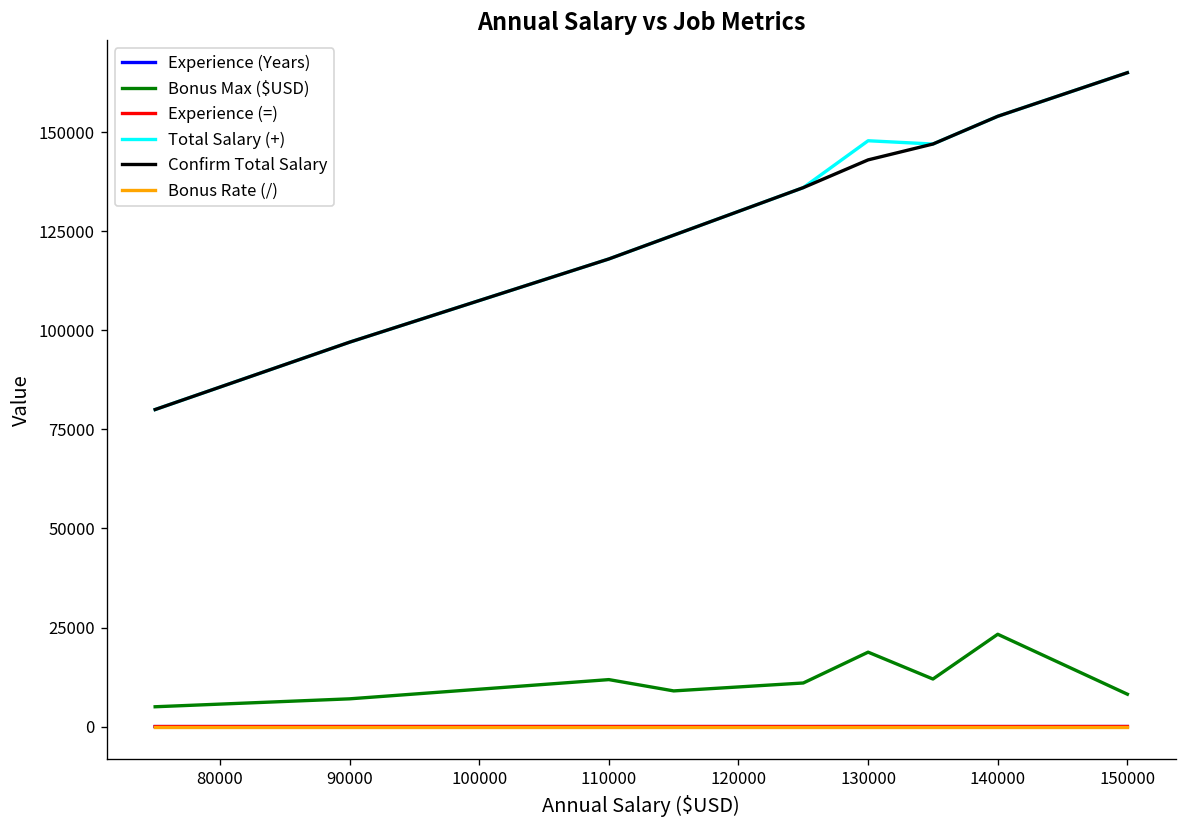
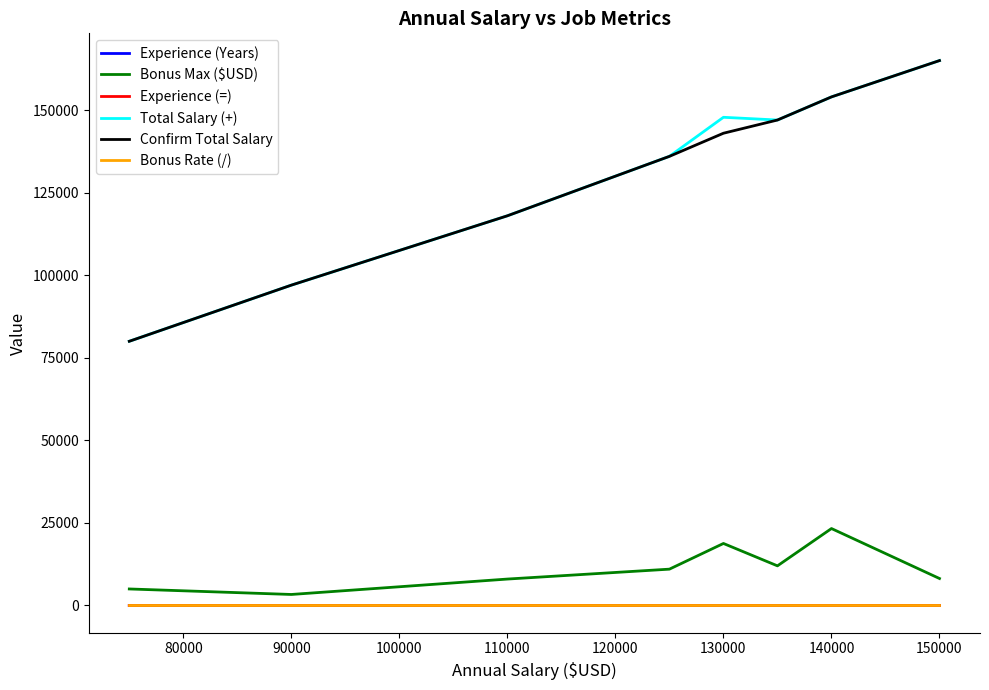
Bonus Max ($USD), 90000: 7000 -> 3000
Bonus Max ($USD), 110000: 12000 -> 8000
